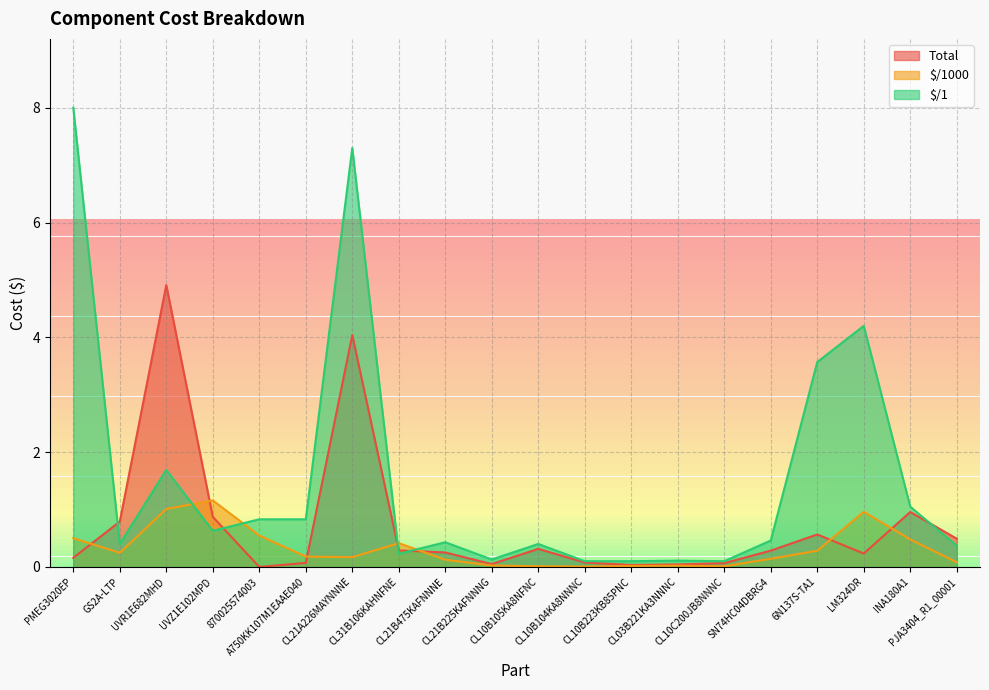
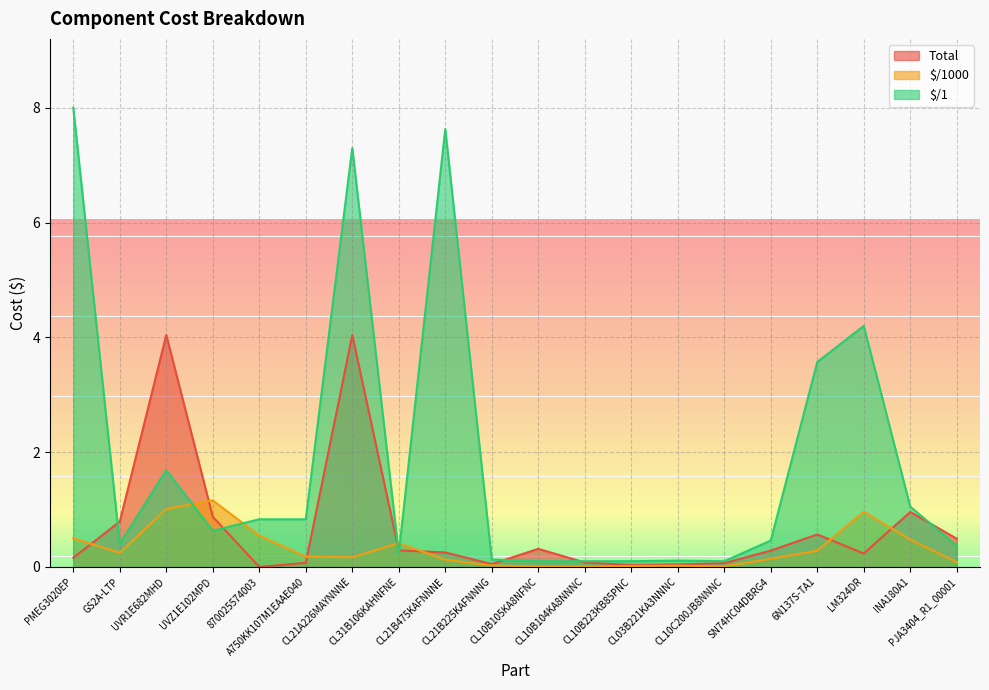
Total, UVR1E682MHD: 4.9 -> 4.0
$/1, CL21B475KAFNNNE: 0.4 -> 7.6
$/1, CL10B105KA8NFNC: 0.4 -> 0.1
